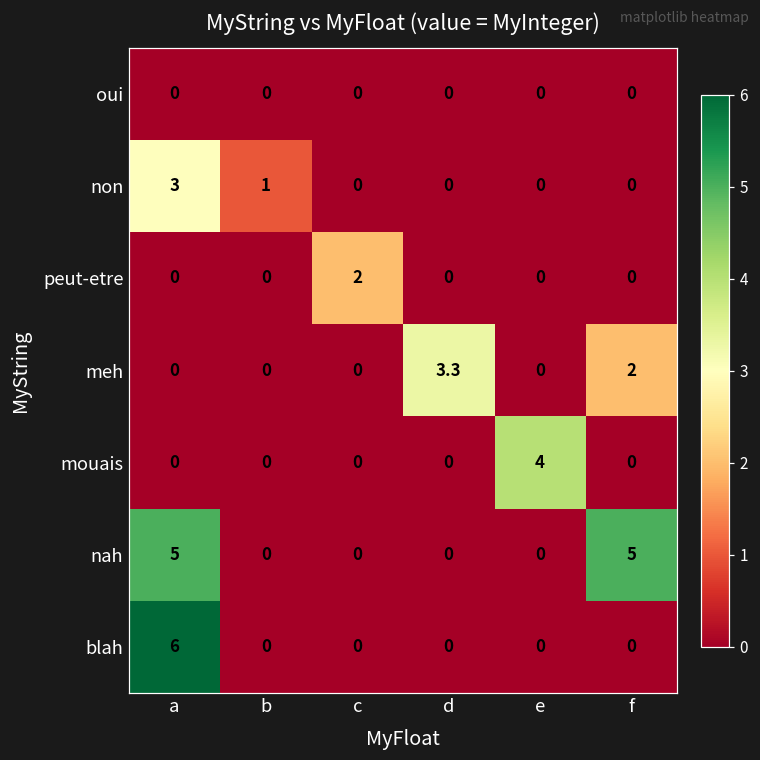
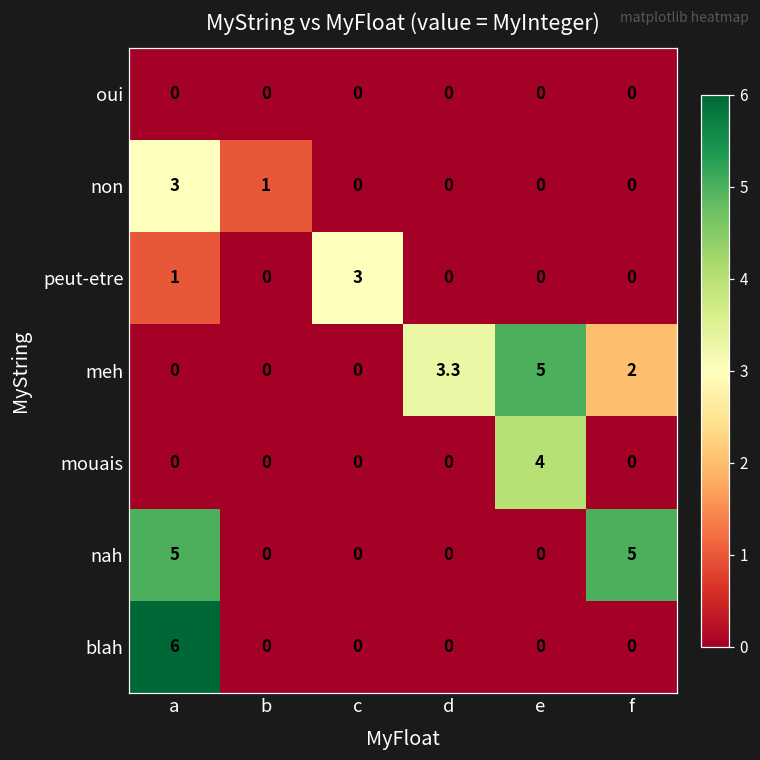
peut-etre, a: 0 -> 1
peut-etre, c: 2 -> 3
meh, e: 0 -> 5
